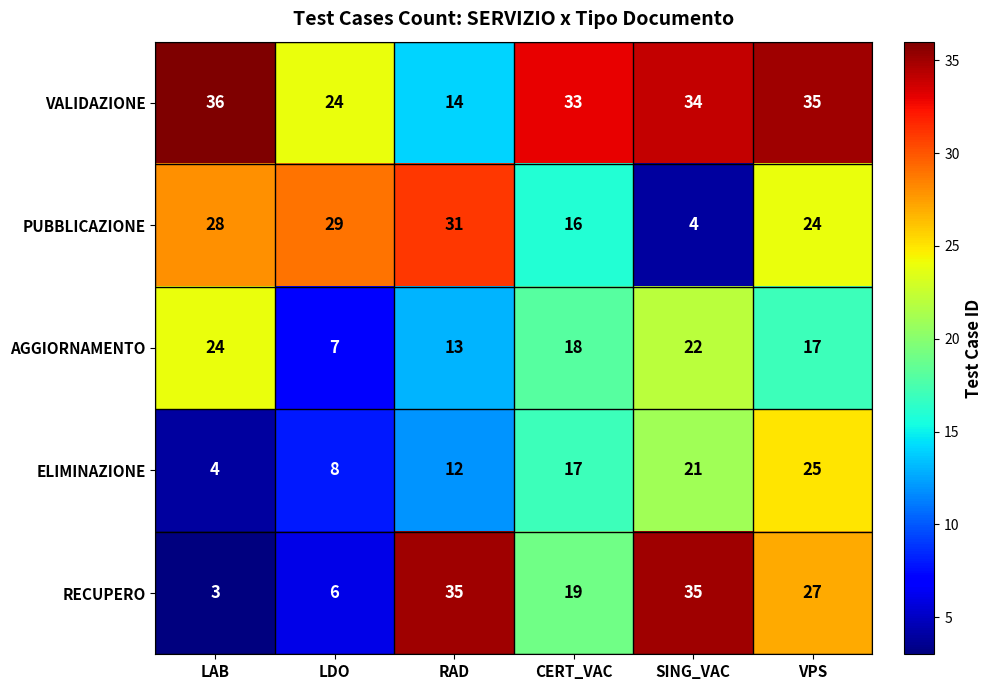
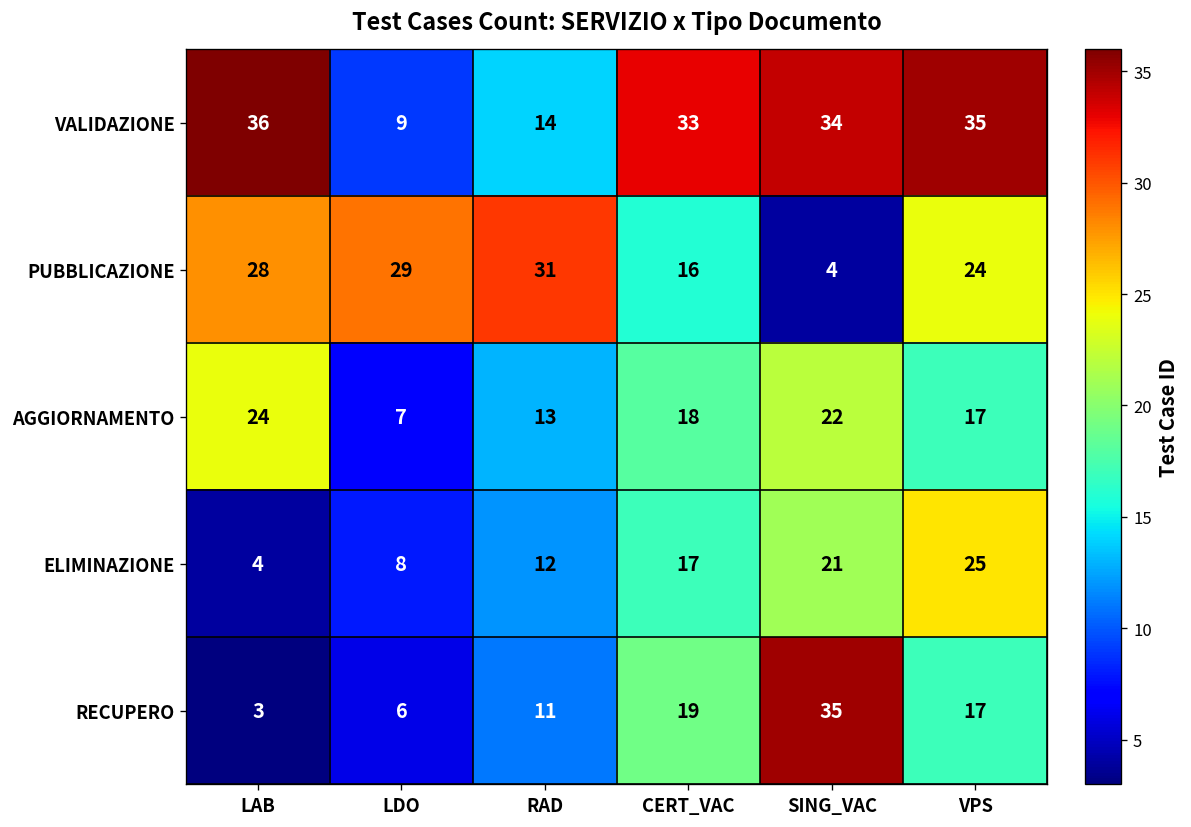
VALIDAZIONE, LDO: 24 -> 9
RECUPERO, RAD: 35 -> 11
RECUPERO, VPS: 27 -> 17
